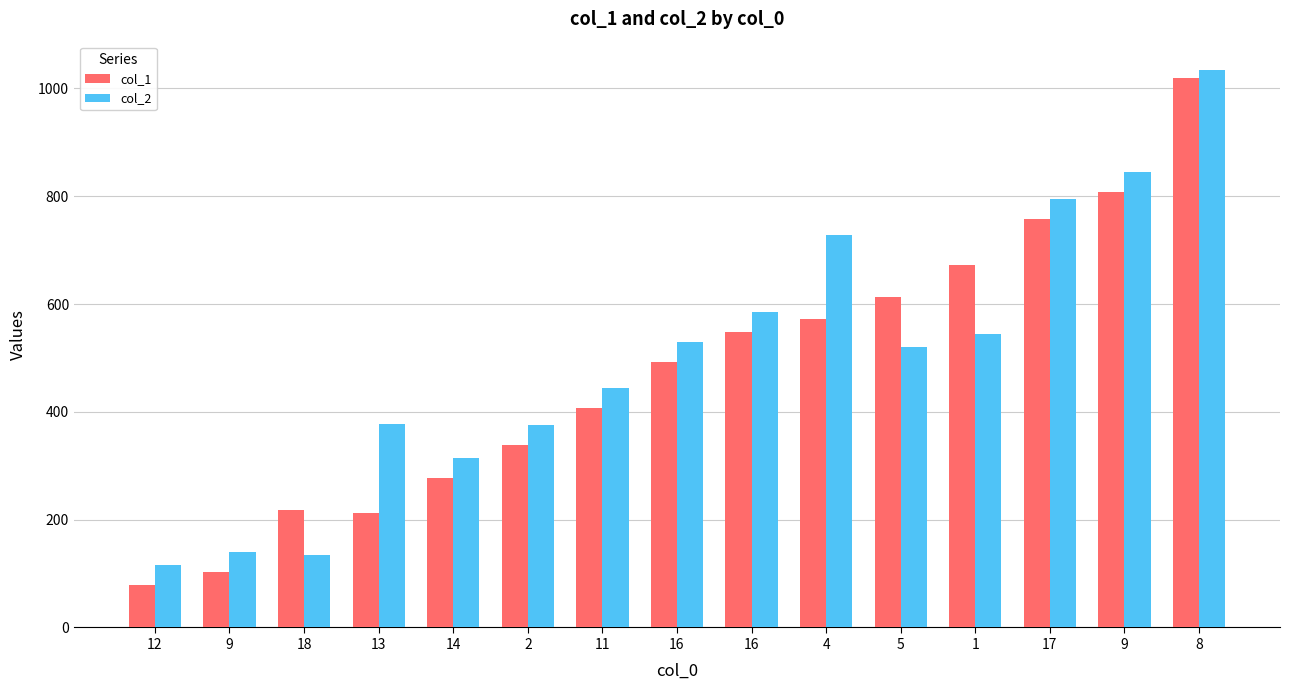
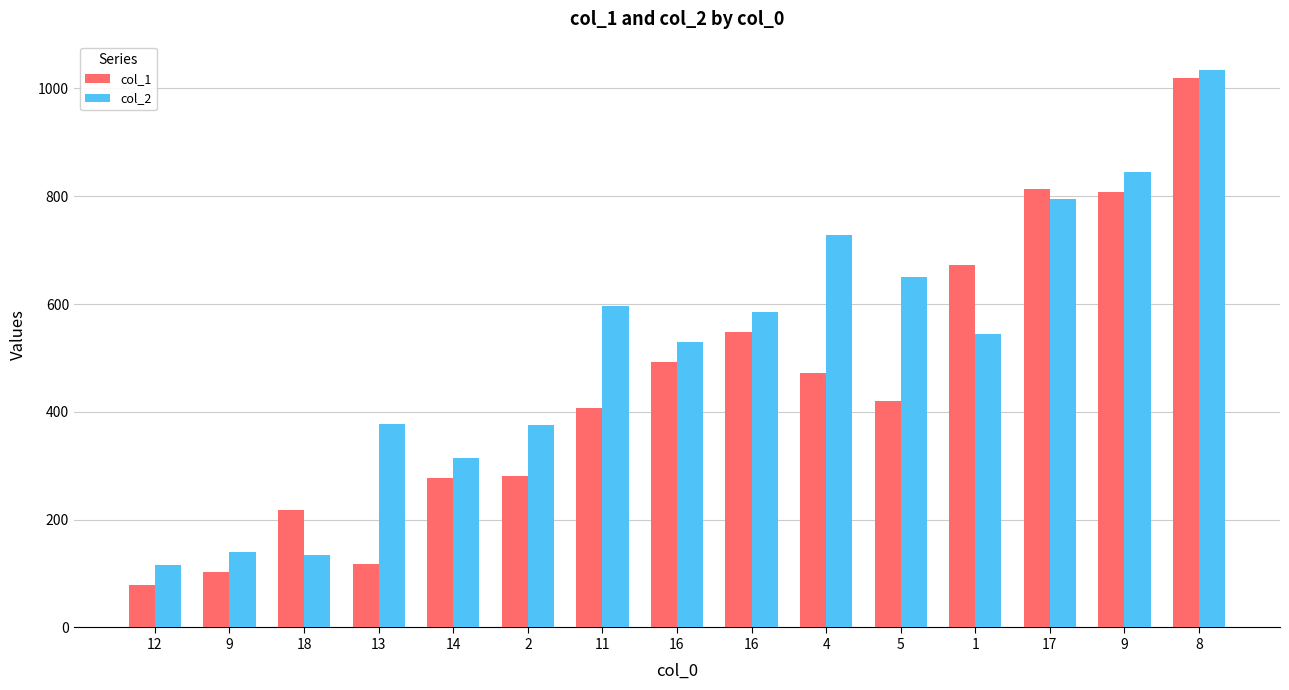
col_1, 13: 210 -> 120
col_1, 2: 340 -> 280
col_2, 11: 450 -> 600
col_1, 4: 570 -> 470
col_1, 5: 610 -> 420
col_2, 5: 520 -> 650
col_1, 17: 760 -> 810
